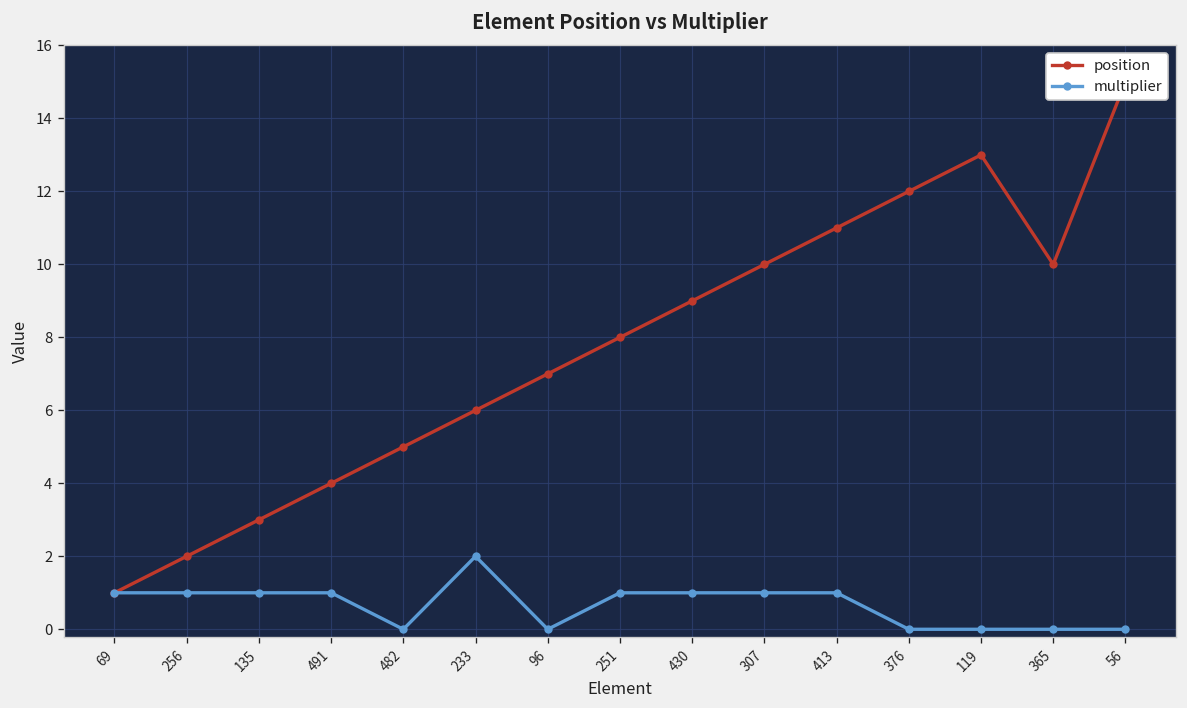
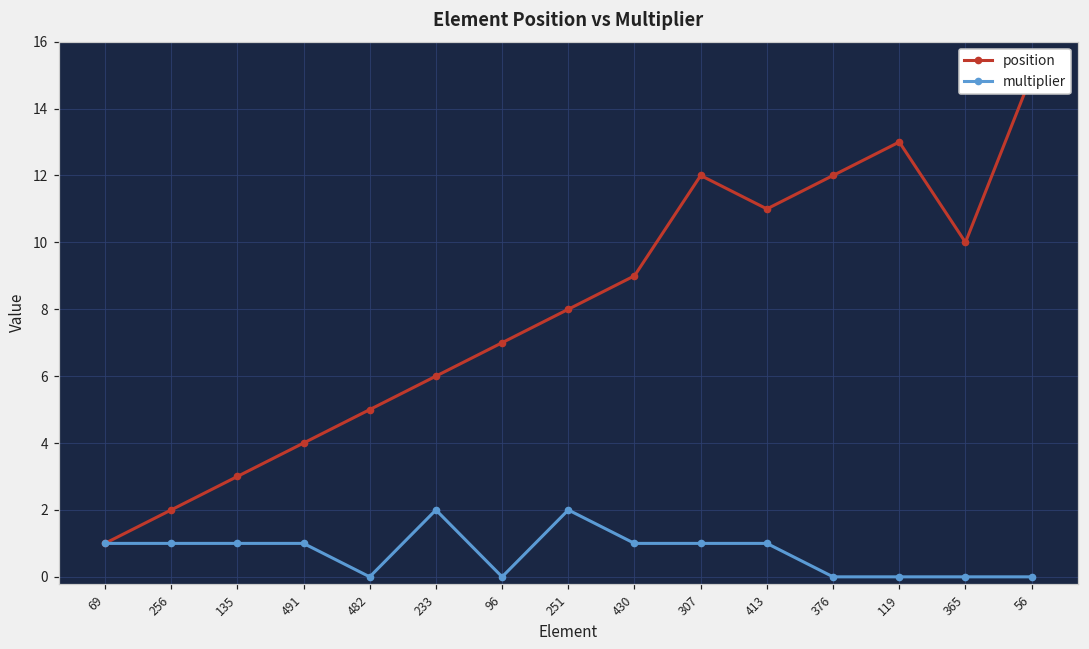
multiplier, 251: 1 -> 2
position, 307: 10 -> 12
